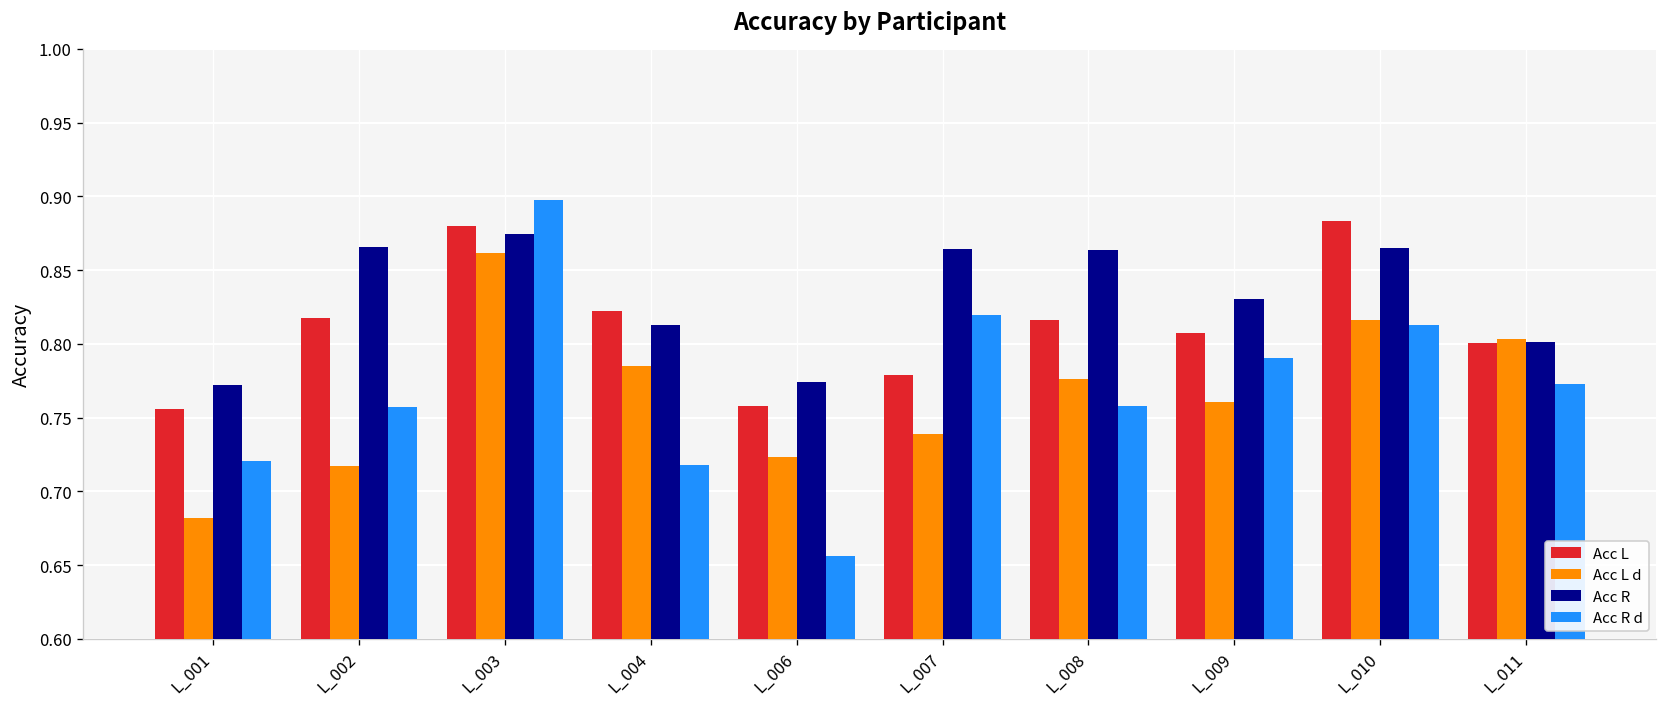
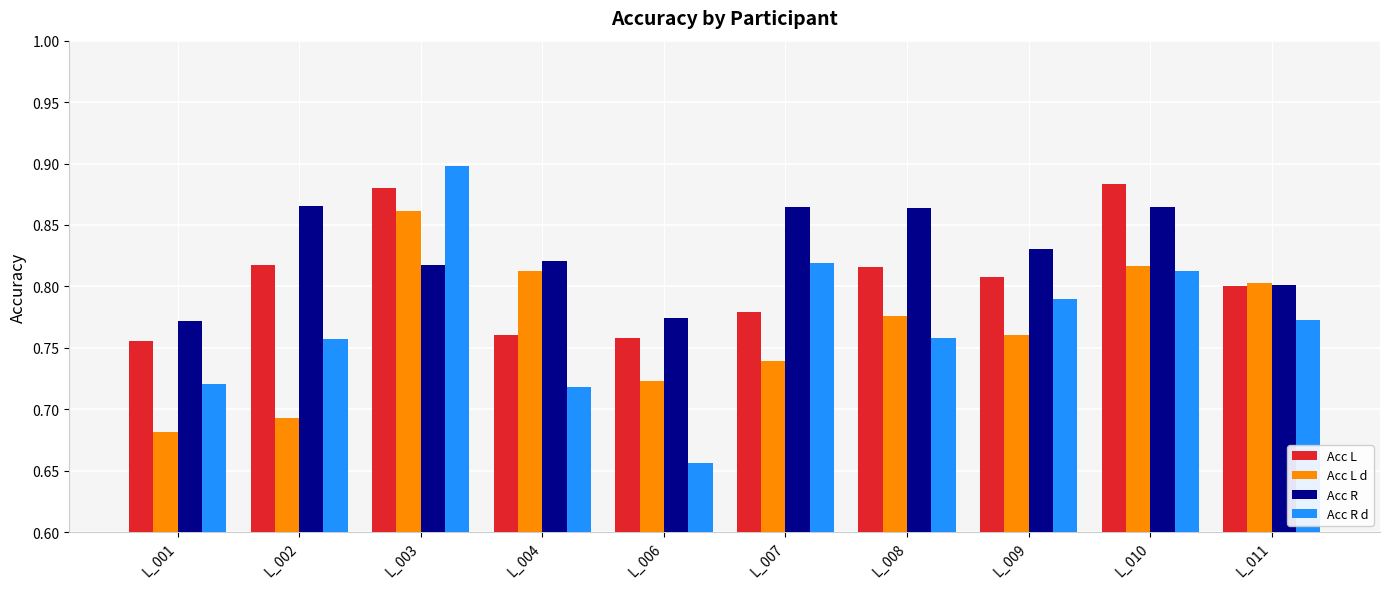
Acc L d, L_002: 0.717 -> 0.693
Acc R, L_003: 0.875 -> 0.817
Acc L, L_004: 0.822 -> 0.760
Acc L d, L_004: 0.785 -> 0.813
Acc R, L_004: 0.813 -> 0.820
